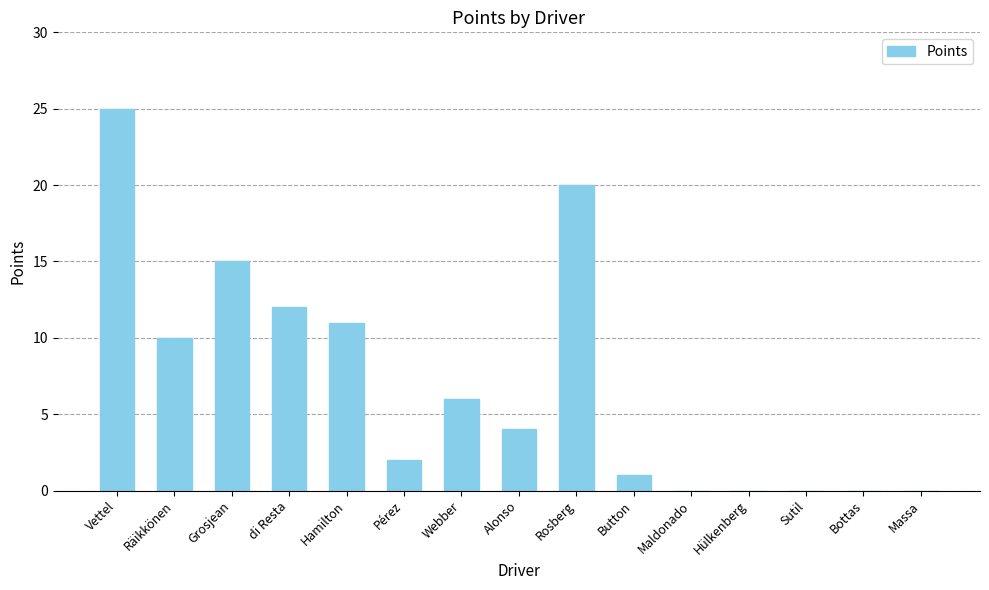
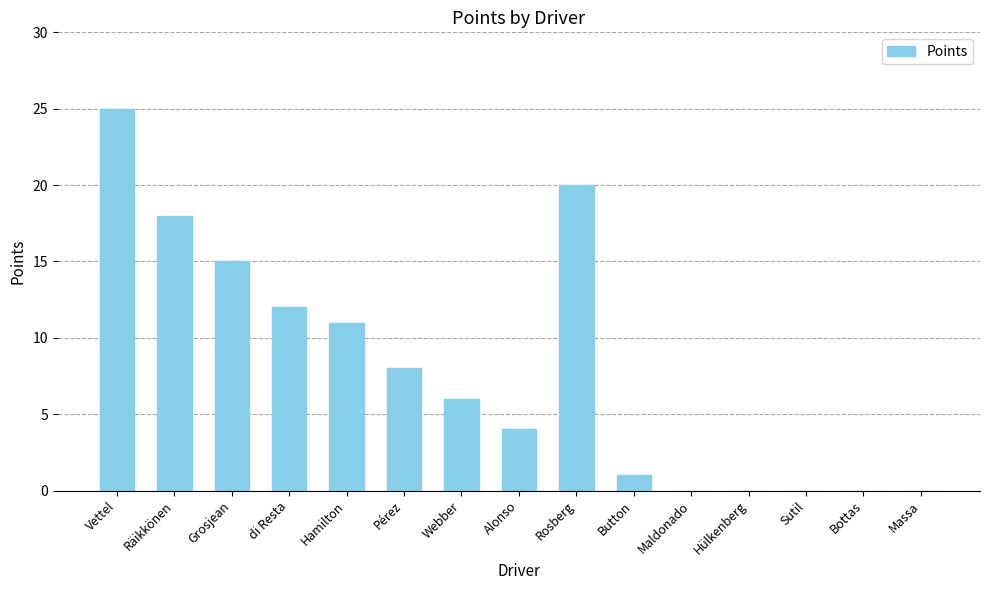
Räikkönen: 10 -> 18
Pérez: 2 -> 8
